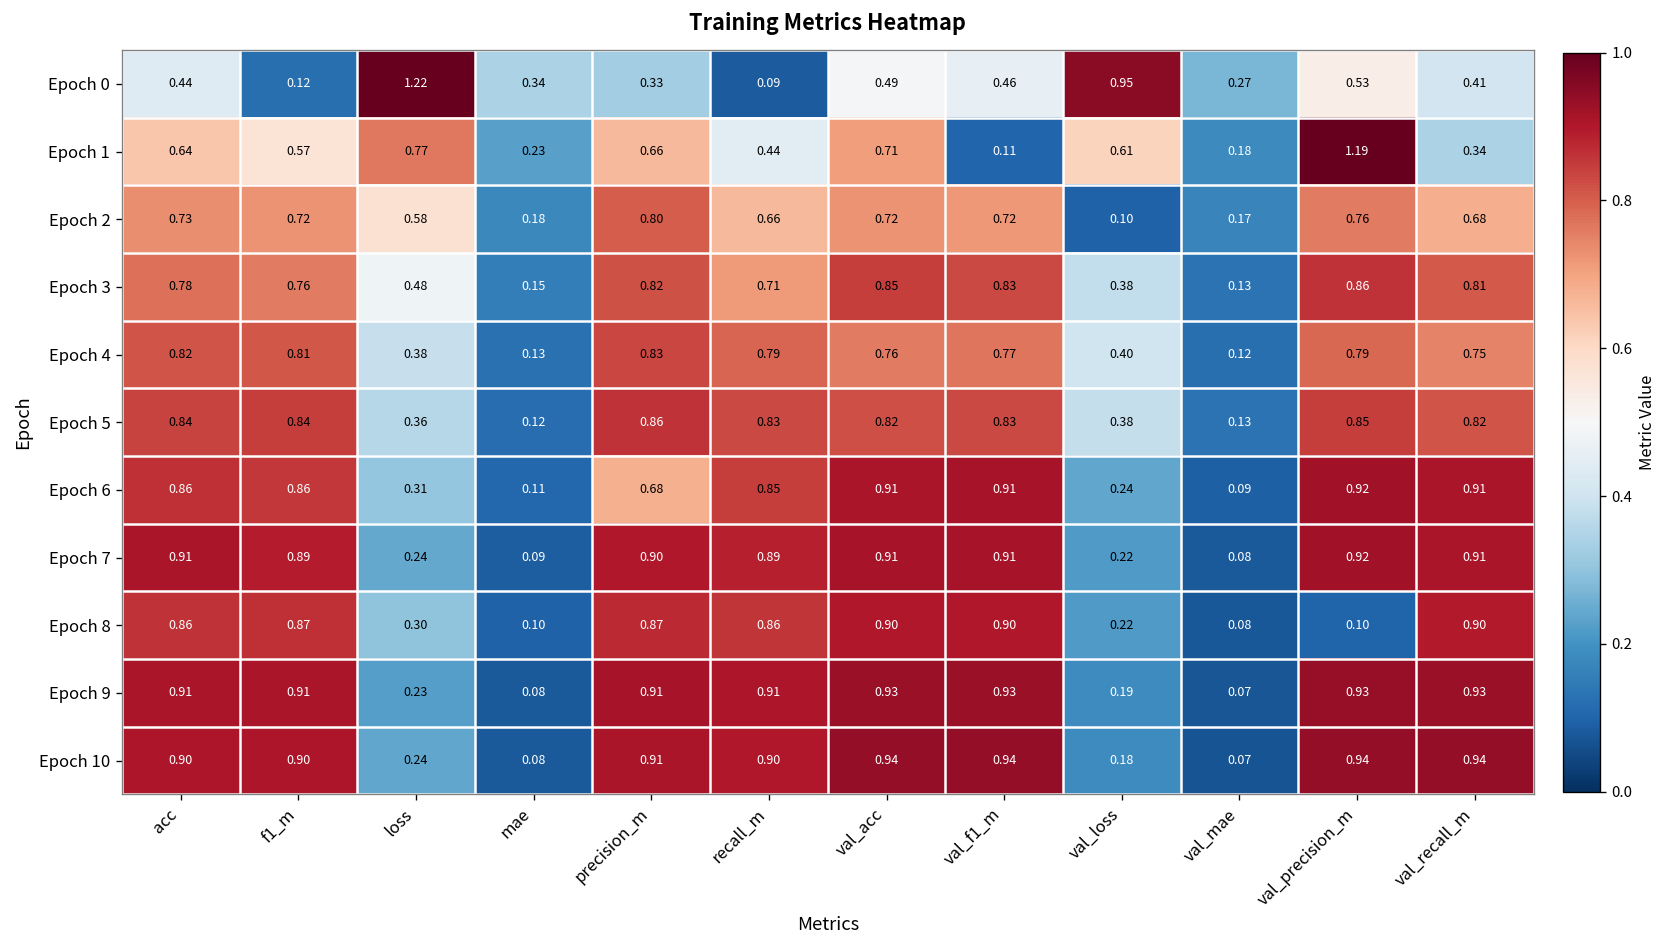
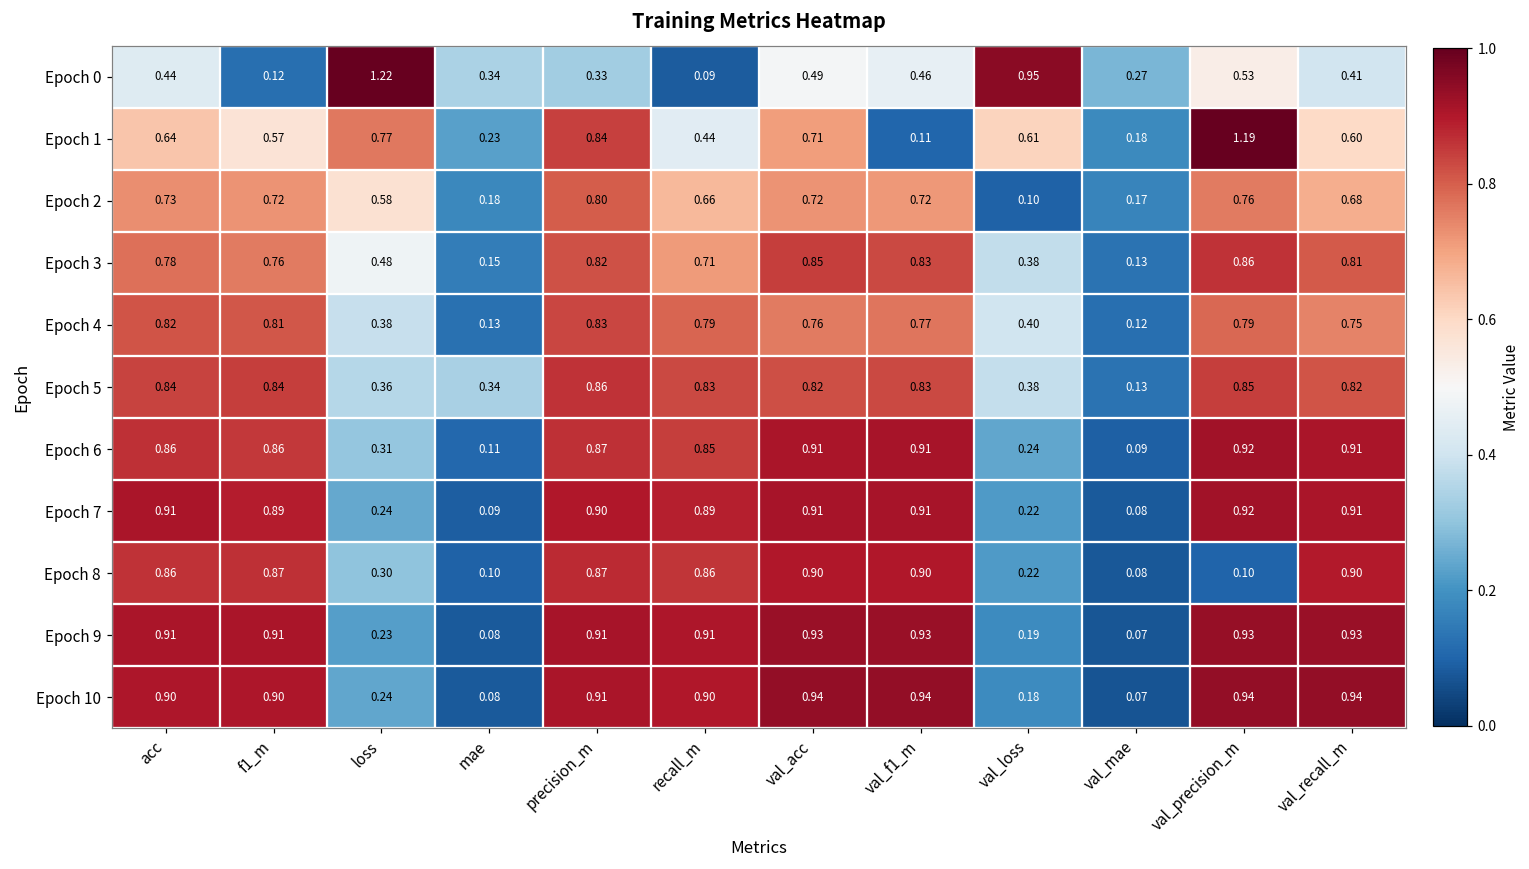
Epoch 1, precision_m: 0.66 -> 0.84
Epoch 1, val_recall_m: 0.34 -> 0.60
Epoch 5, mae: 0.12 -> 0.34
Epoch 6, precision_m: 0.68 -> 0.87
